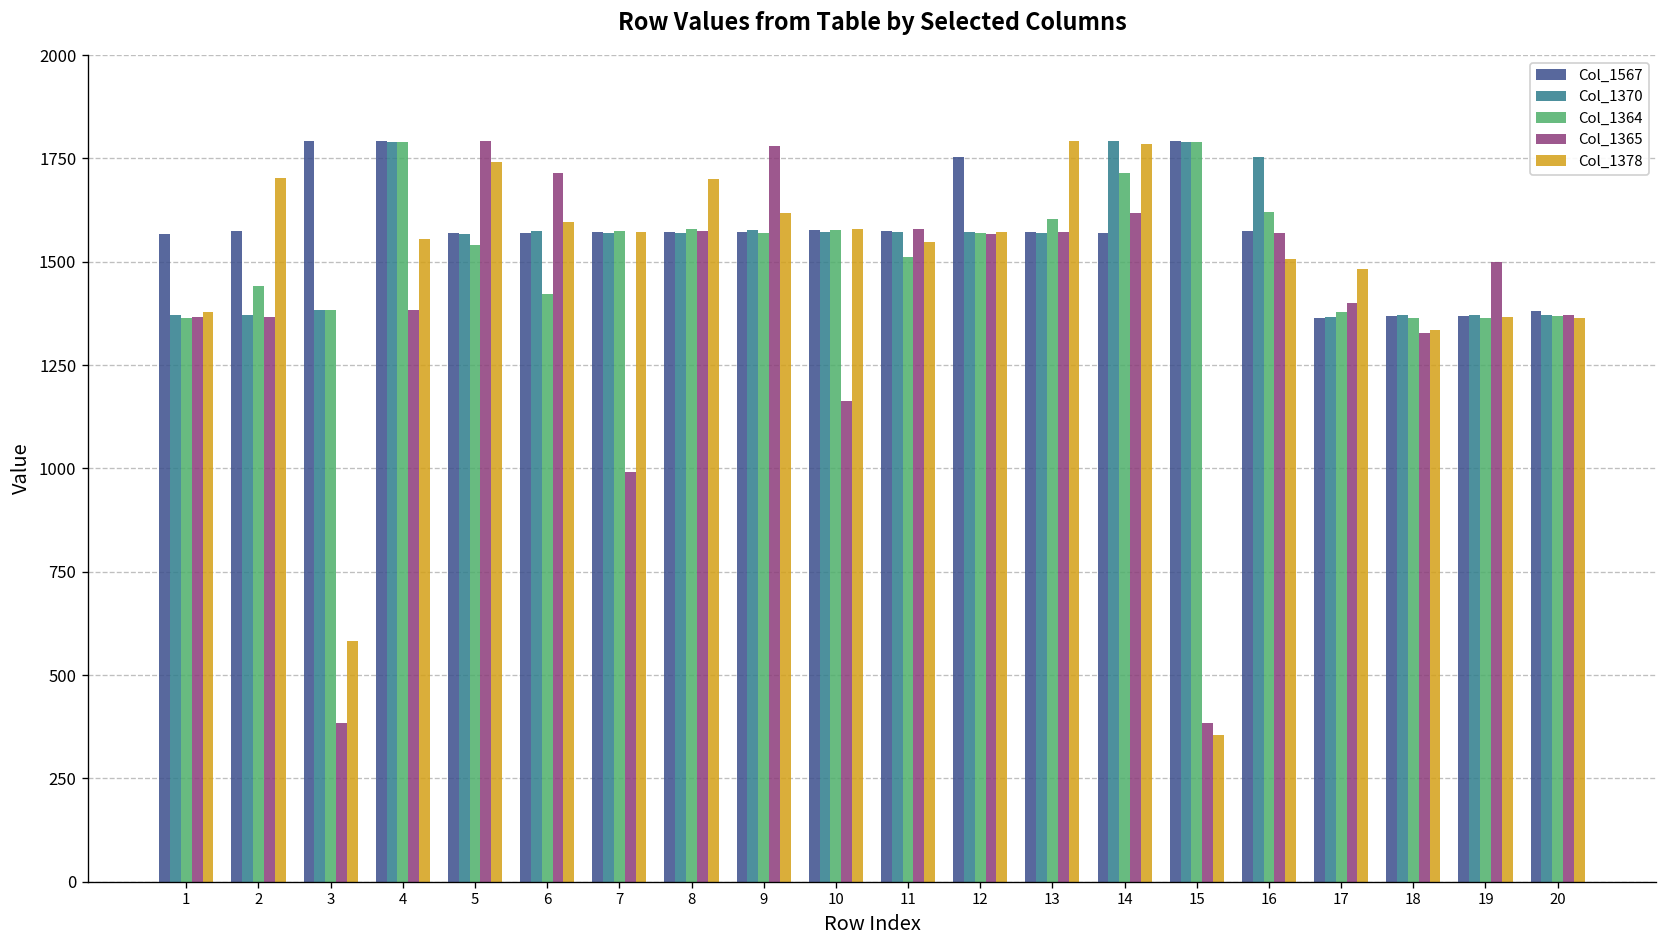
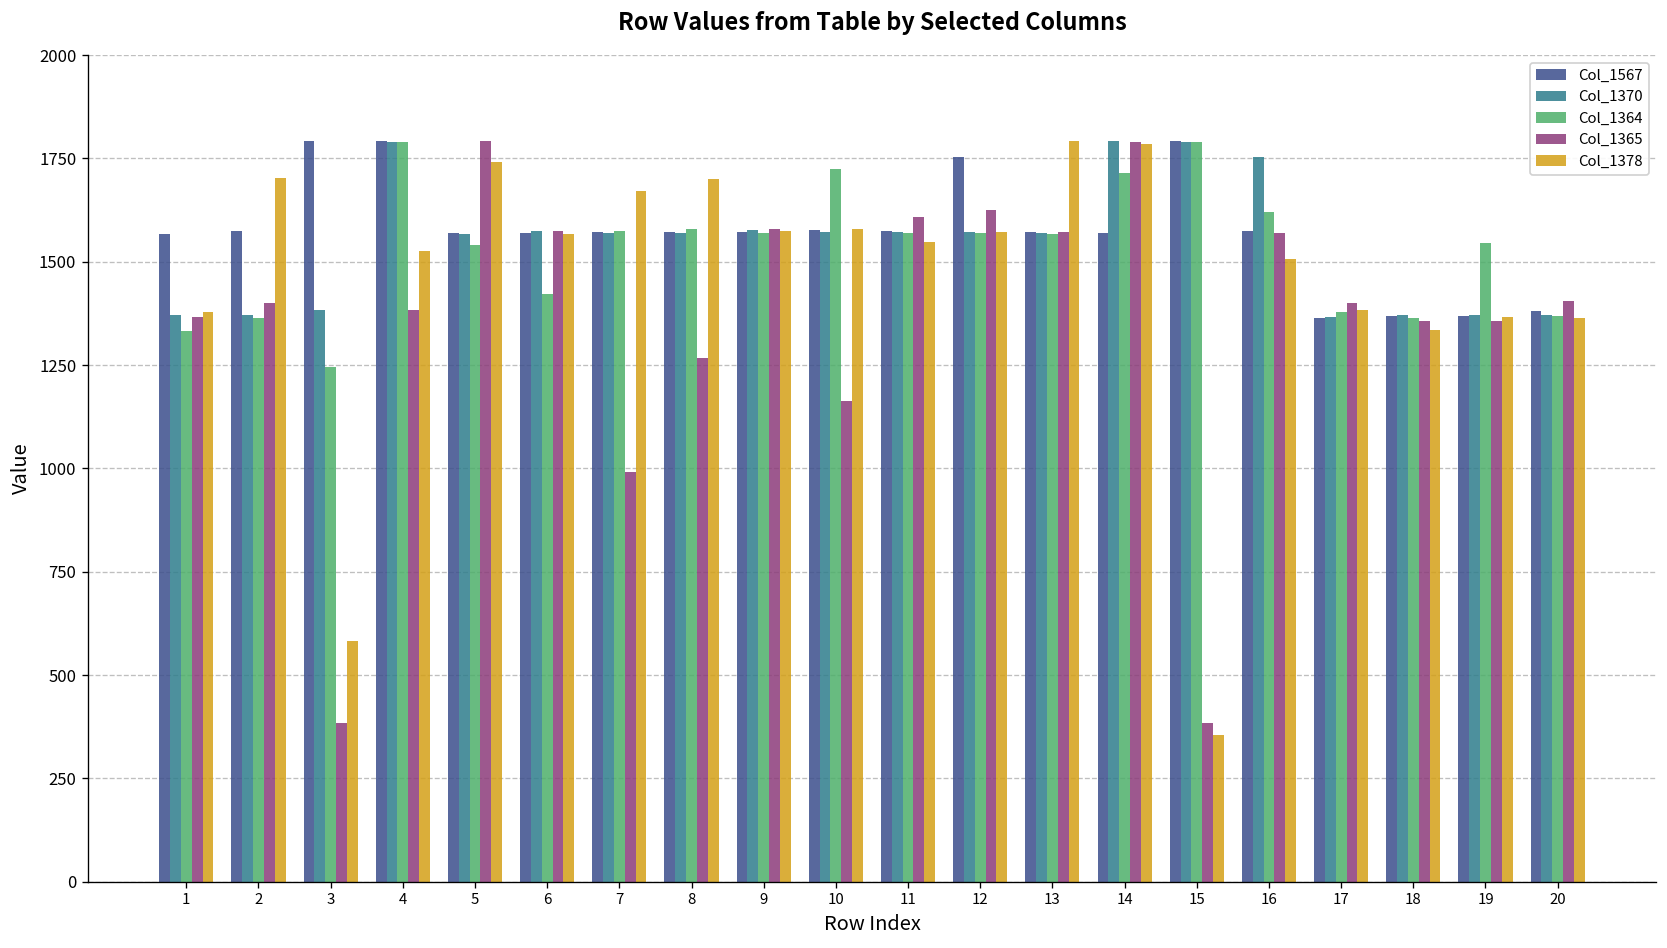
Col_1364, 1: 1360 -> 1330
Col_1364, 2: 1440 -> 1360
Col_1365, 2: 1370 -> 1400
Col_1364, 3: 1380 -> 1250
Col_1378, 4: 1560 -> 1530
Col_1365, 6: 1710 -> 1580
Col_1378, 6: 1600 -> 1570
Col_1378, 7: 1570 -> 1670
Col_1365, 8: 1570 -> 1270
Col_1365, 9: 1780 -> 1580
Col_1378, 9: 1620 -> 1570
Col_1364, 10: 1580 -> 1720
Col_1364, 11: 1510 -> 1570
Col_1365, 11: 1580 -> 1610
Col_1365, 12: 1570 -> 1620
Col_1364, 13: 1600 -> 1570
Col_1365, 14: 1620 -> 1790
Col_1378, 17: 1480 -> 1380
Col_1365, 18: 1330 -> 1360
Col_1364, 19: 1360 -> 1550
Col_1365, 19: 1500 -> 1360
Col_1365, 20: 1370 -> 1400
